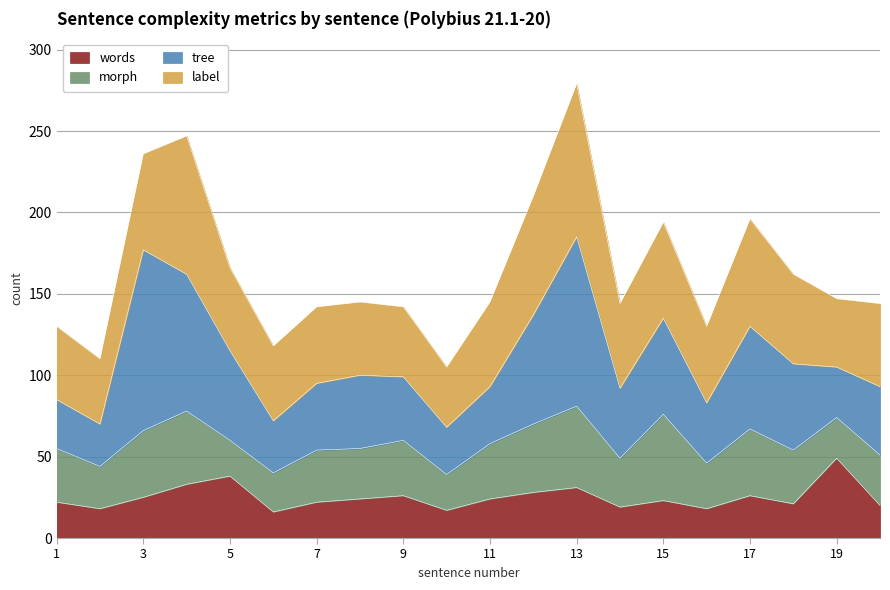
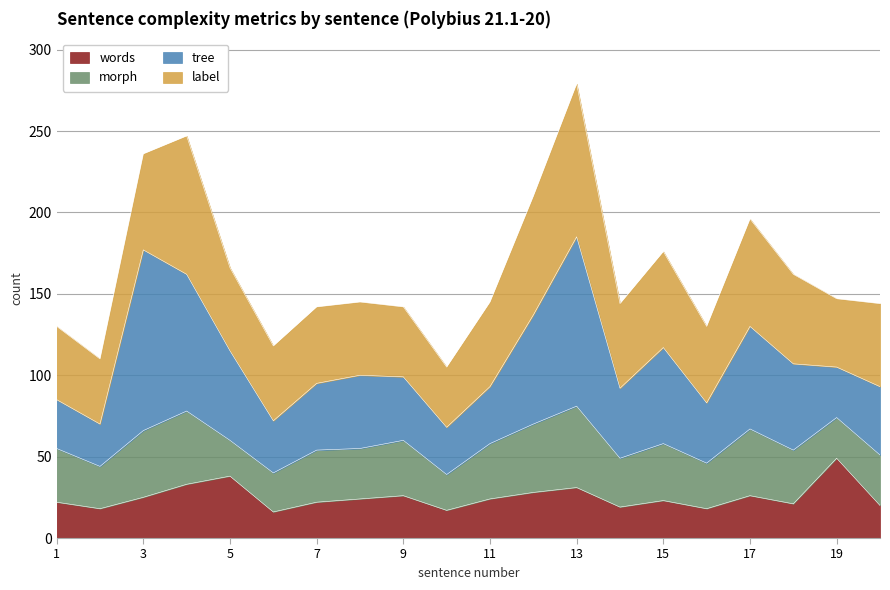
morph, 15: 53 -> 35
